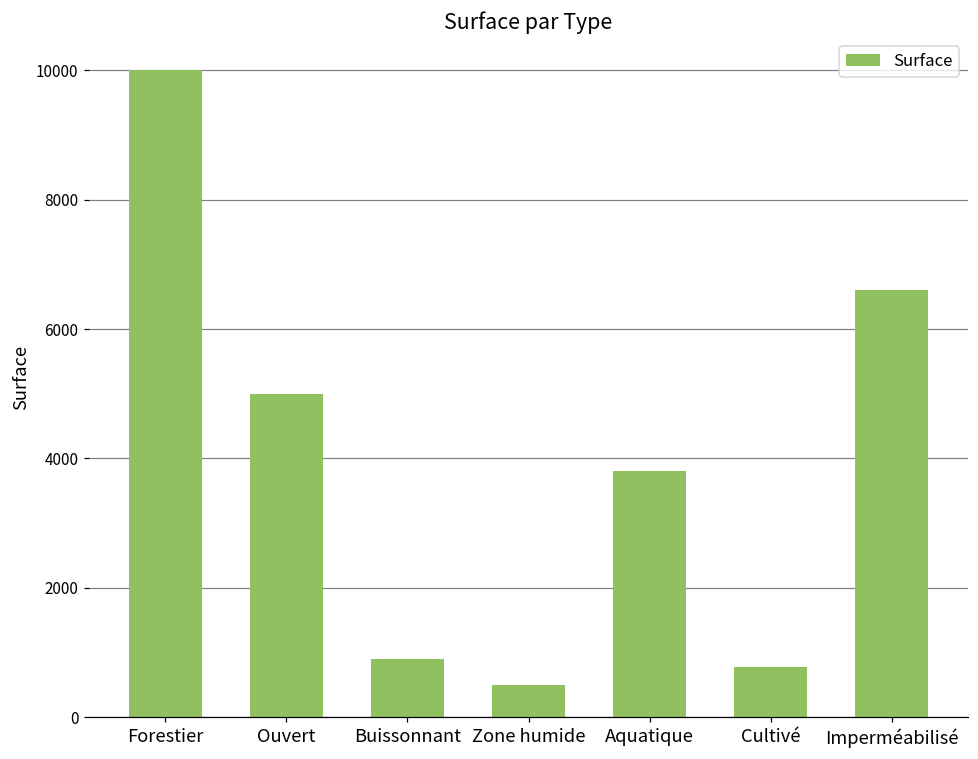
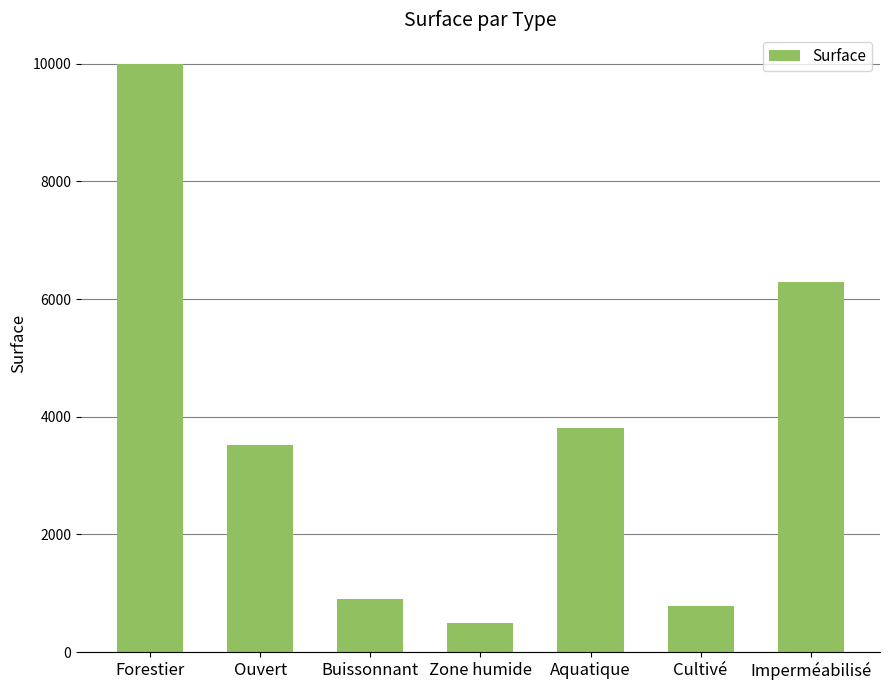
Ouvert: 5000 -> 3500
Imperméabilisé: 6600 -> 6300
